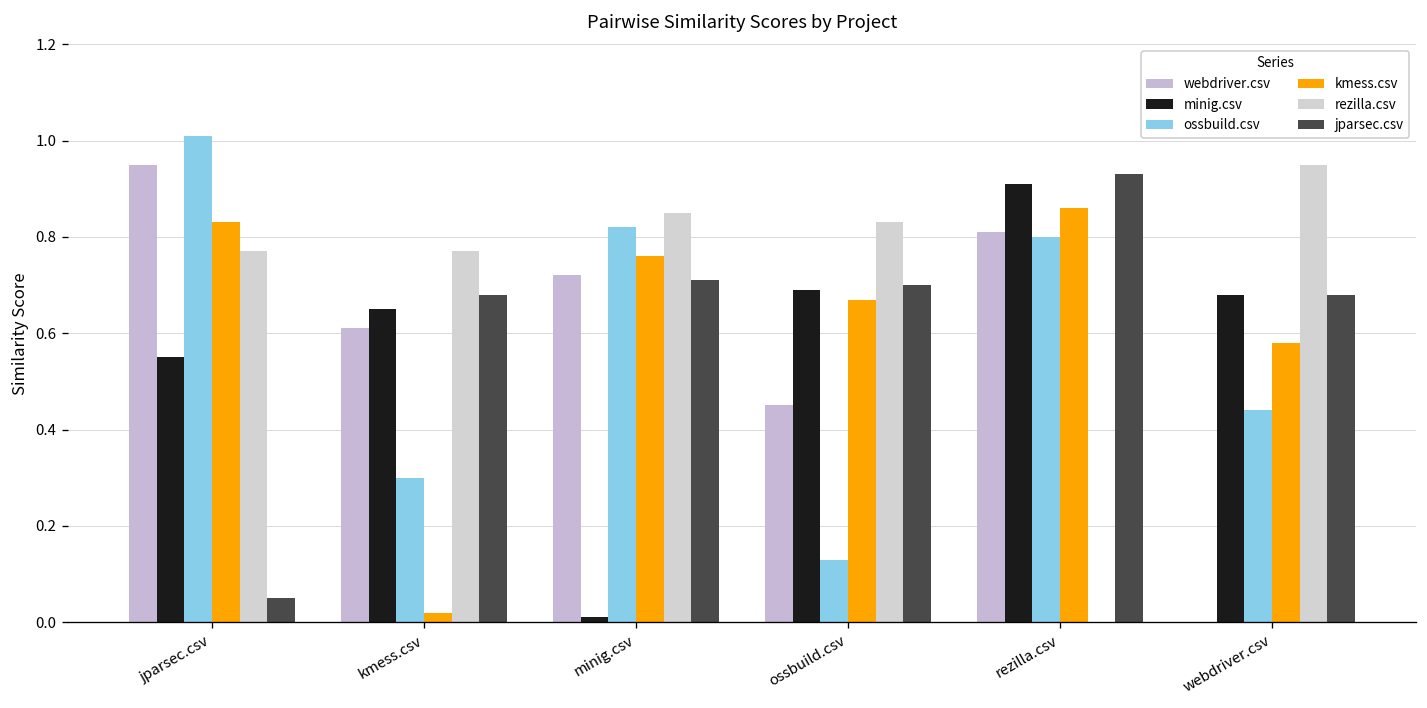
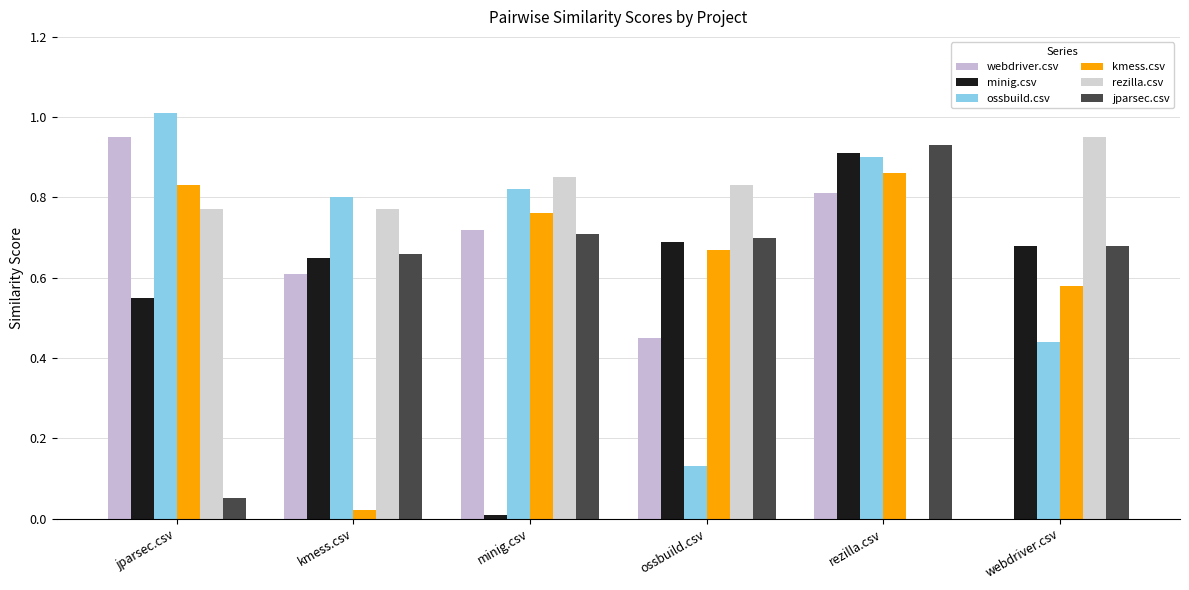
ossbuild.csv, kmess.csv: 0.3 -> 0.8
jparsec.csv, kmess.csv: 0.68 -> 0.66
ossbuild.csv, rezilla.csv: 0.8 -> 0.9
